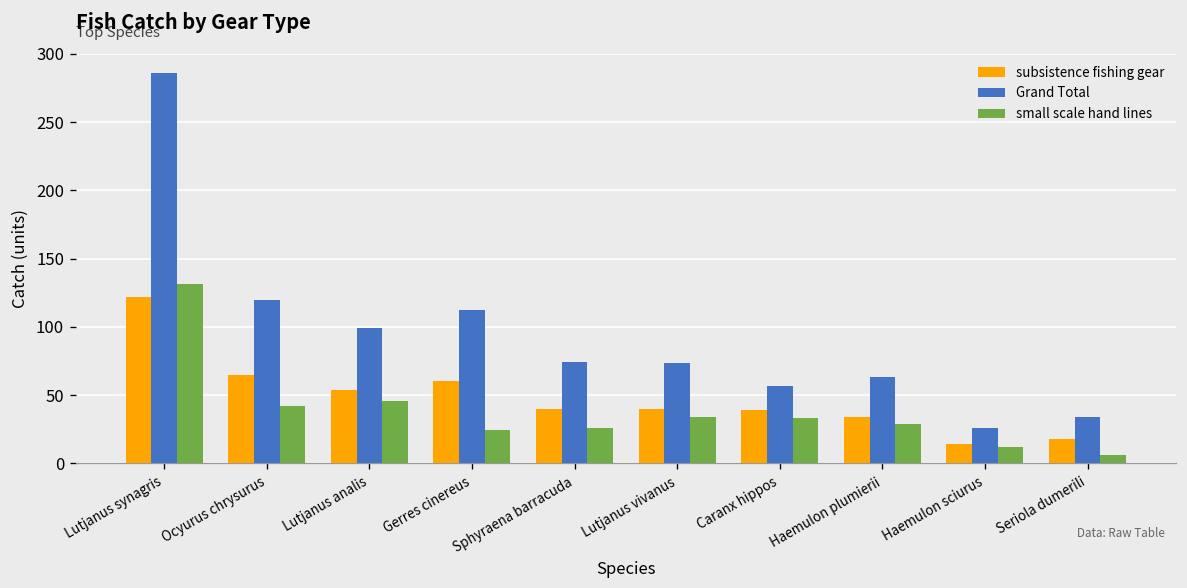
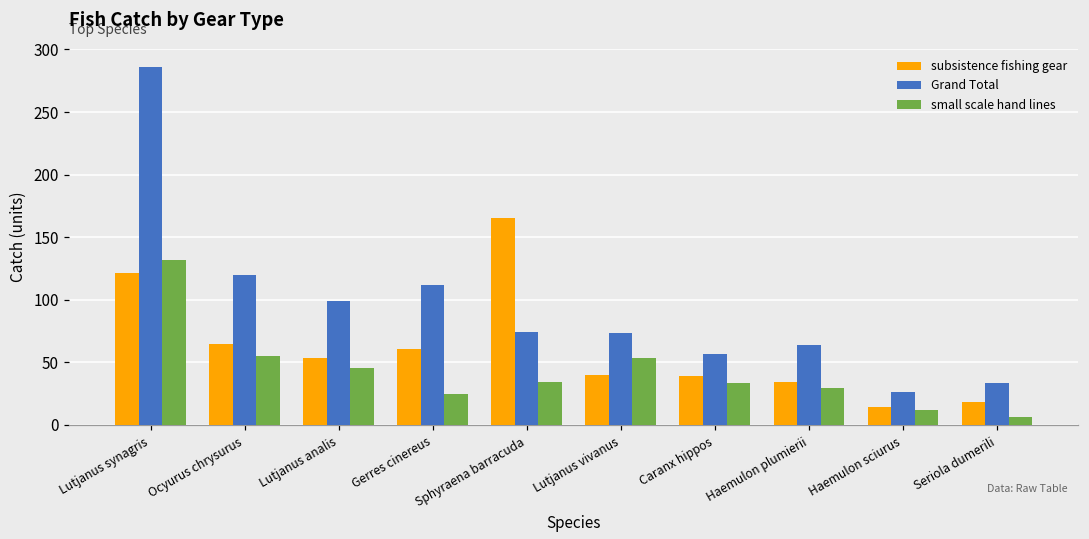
small scale hand lines, Ocyurus chrysurus: 42 -> 55
subsistence fishing gear, Sphyraena barracuda: 40 -> 166
small scale hand lines, Sphyraena barracuda: 26 -> 34
small scale hand lines, Lutjanus vivanus: 34 -> 54
